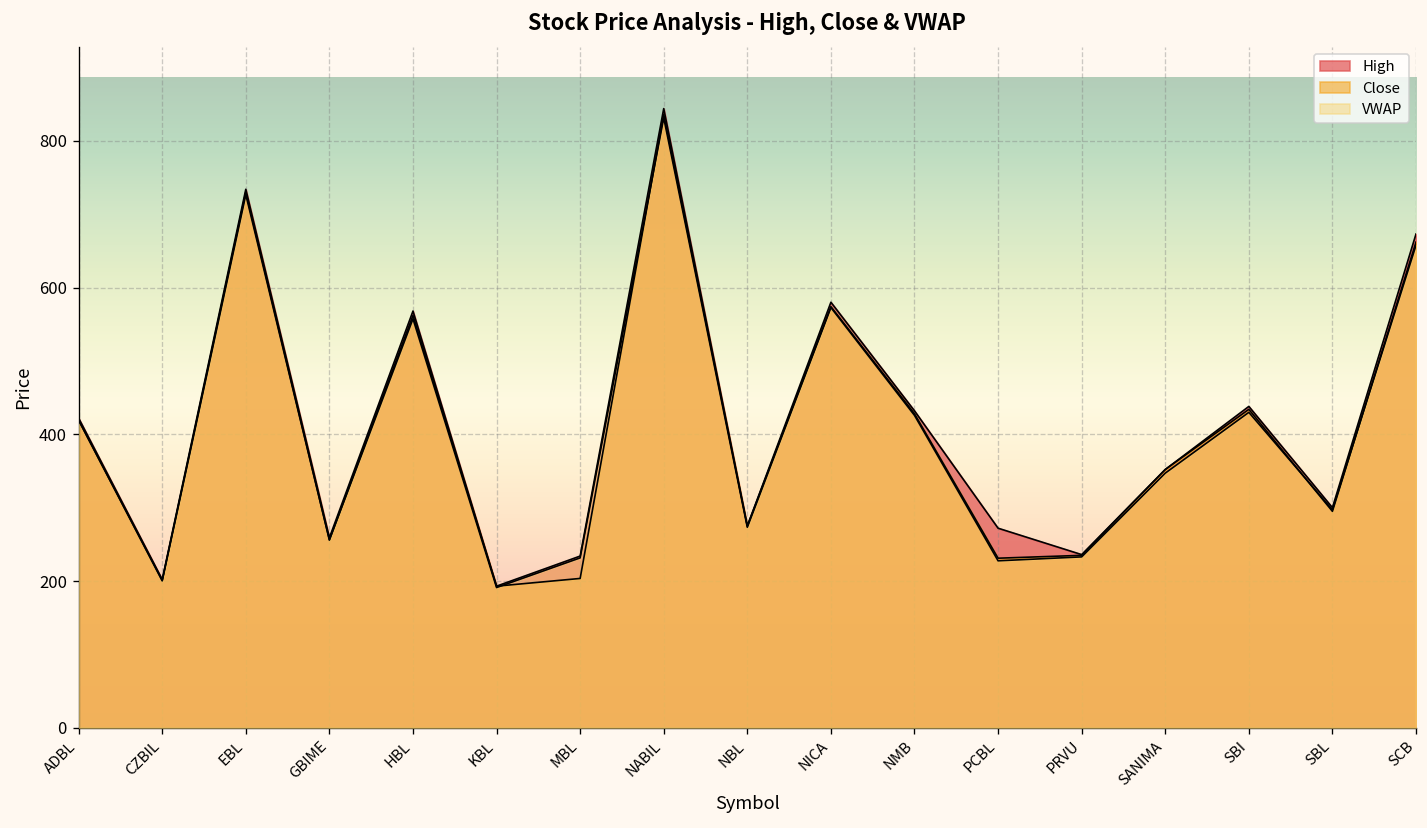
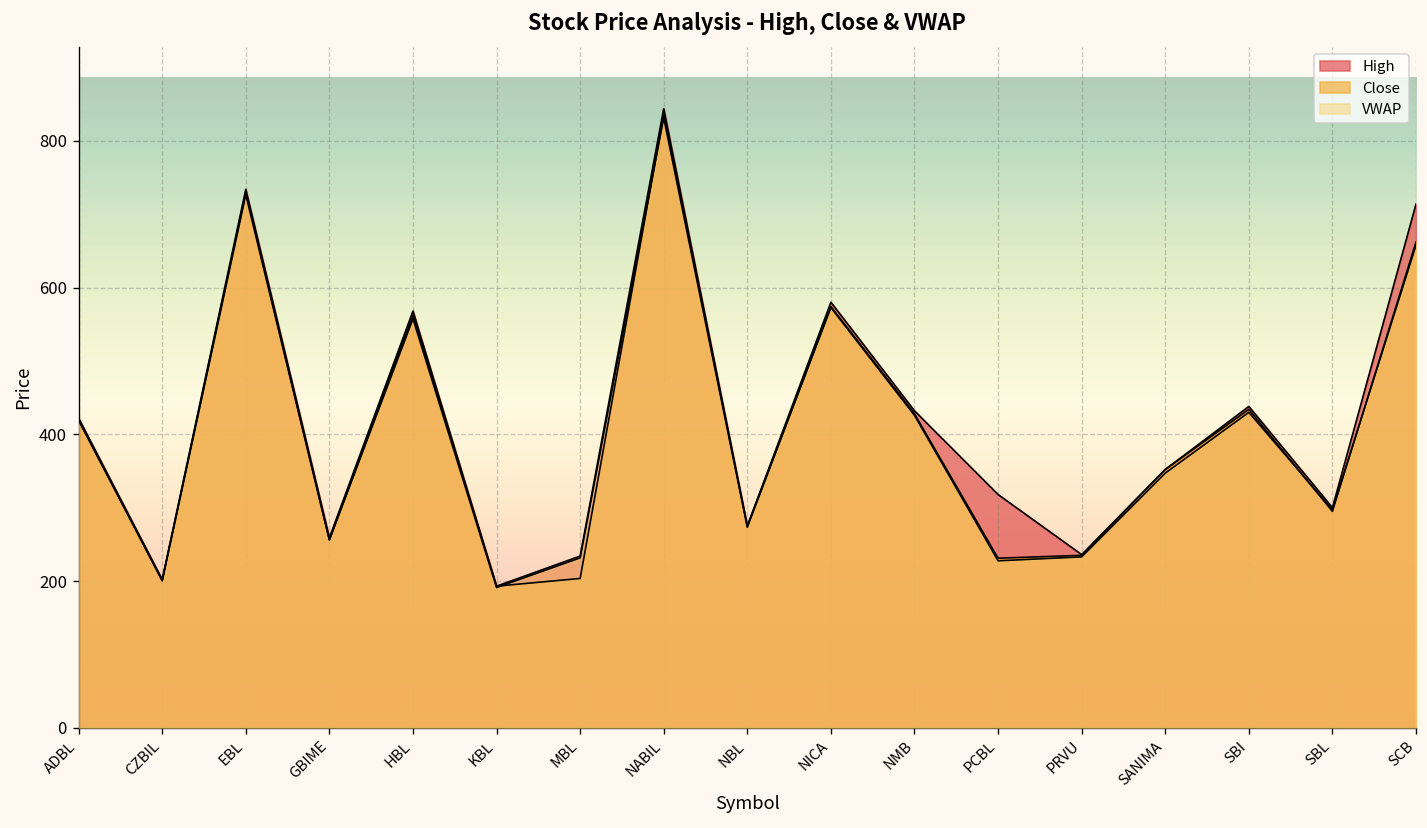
High, PCBL: 270 -> 320
High, SCB: 670 -> 710
